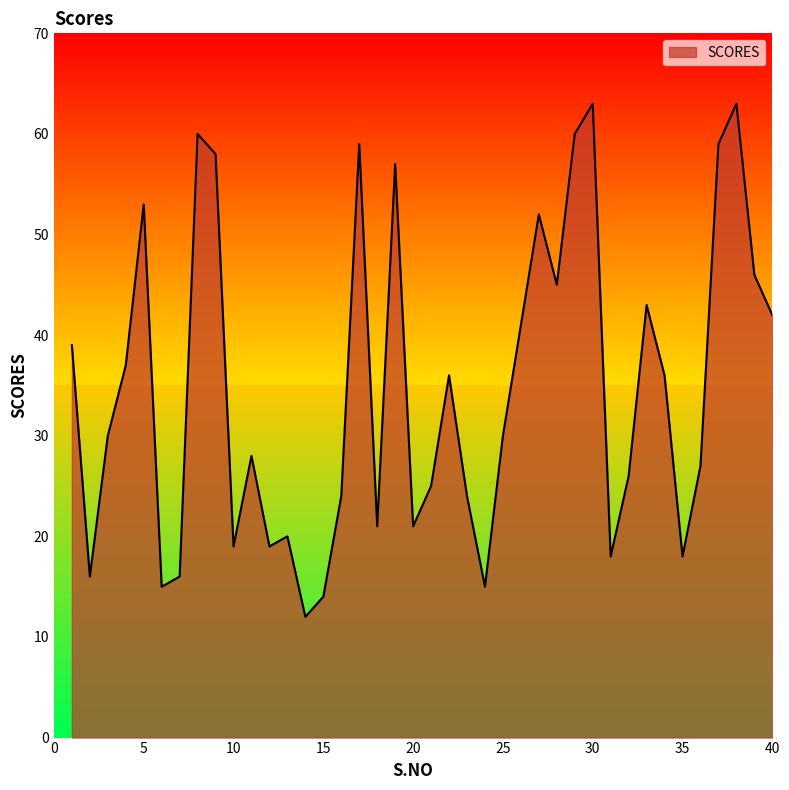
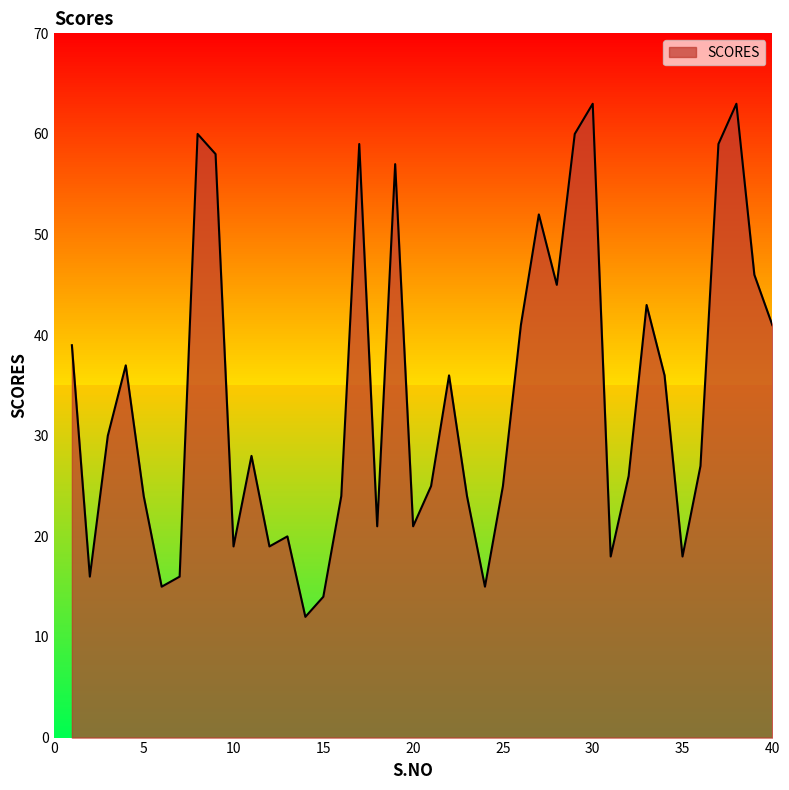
5: 53 -> 24
25: 30 -> 25
40: 42 -> 41
